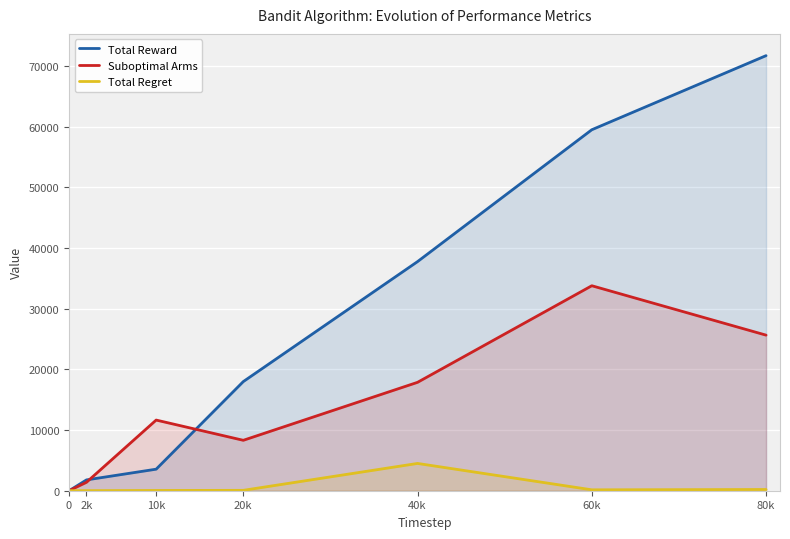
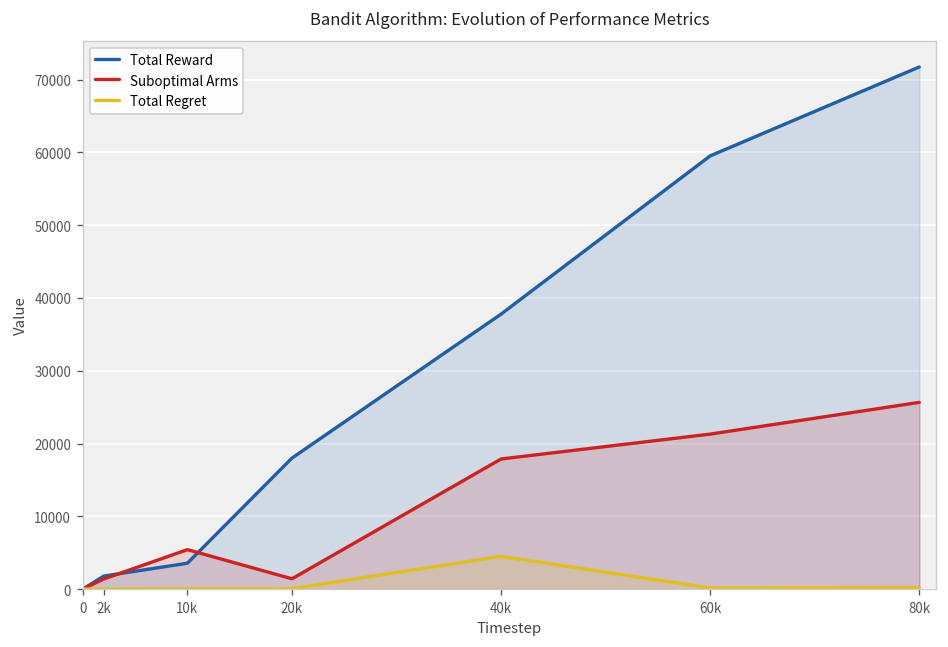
Suboptimal Arms, 10k: 12000 -> 5000
Suboptimal Arms, 20k: 8000 -> 1000
Suboptimal Arms, 60k: 34000 -> 21000
